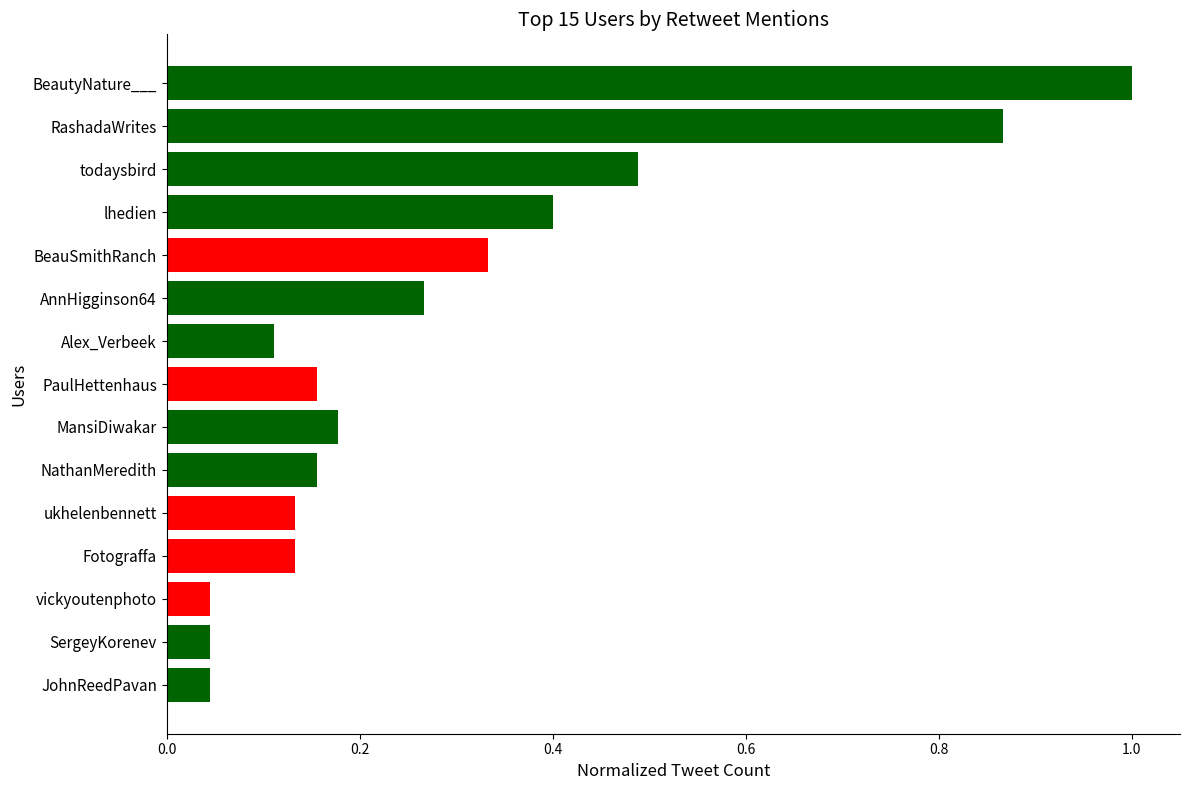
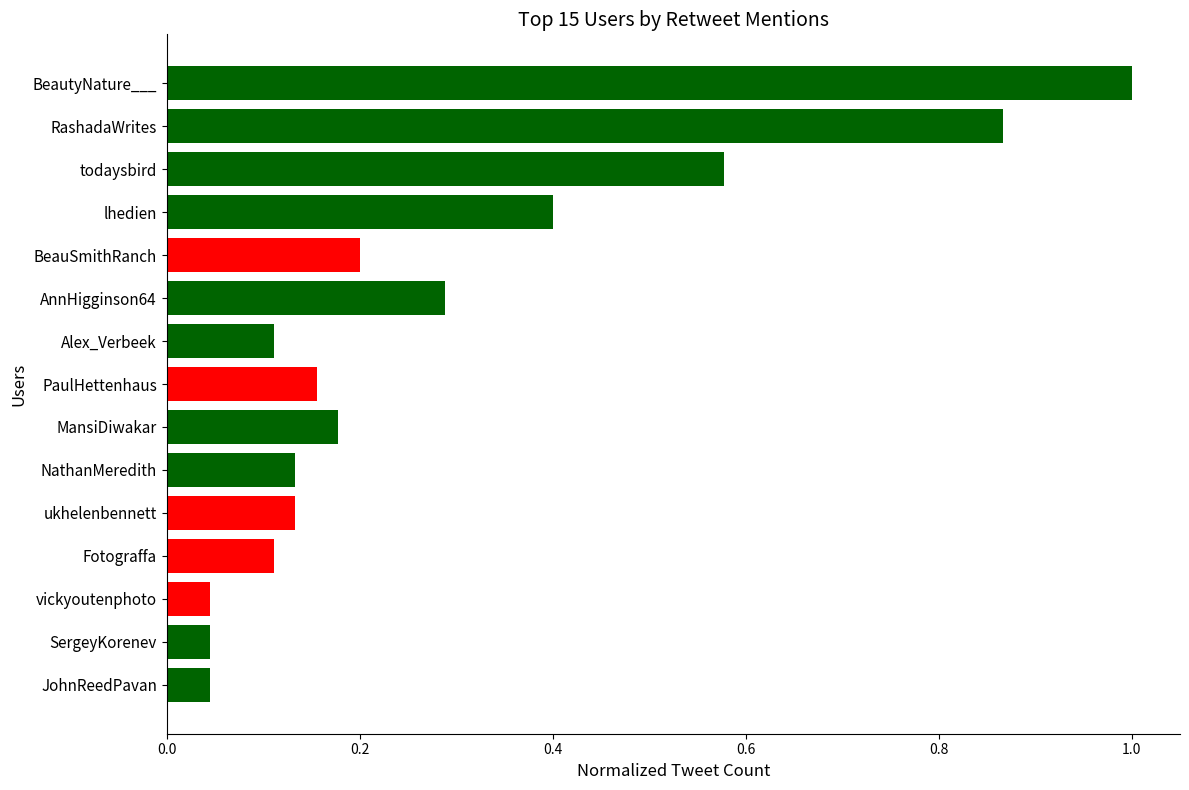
todaysbird: 0.49 -> 0.58
BeauSmithRanch: 0.33 -> 0.20
AnnHigginson64: 0.27 -> 0.29
NathanMeredith: 0.16 -> 0.13
Fotograffa: 0.13 -> 0.11
